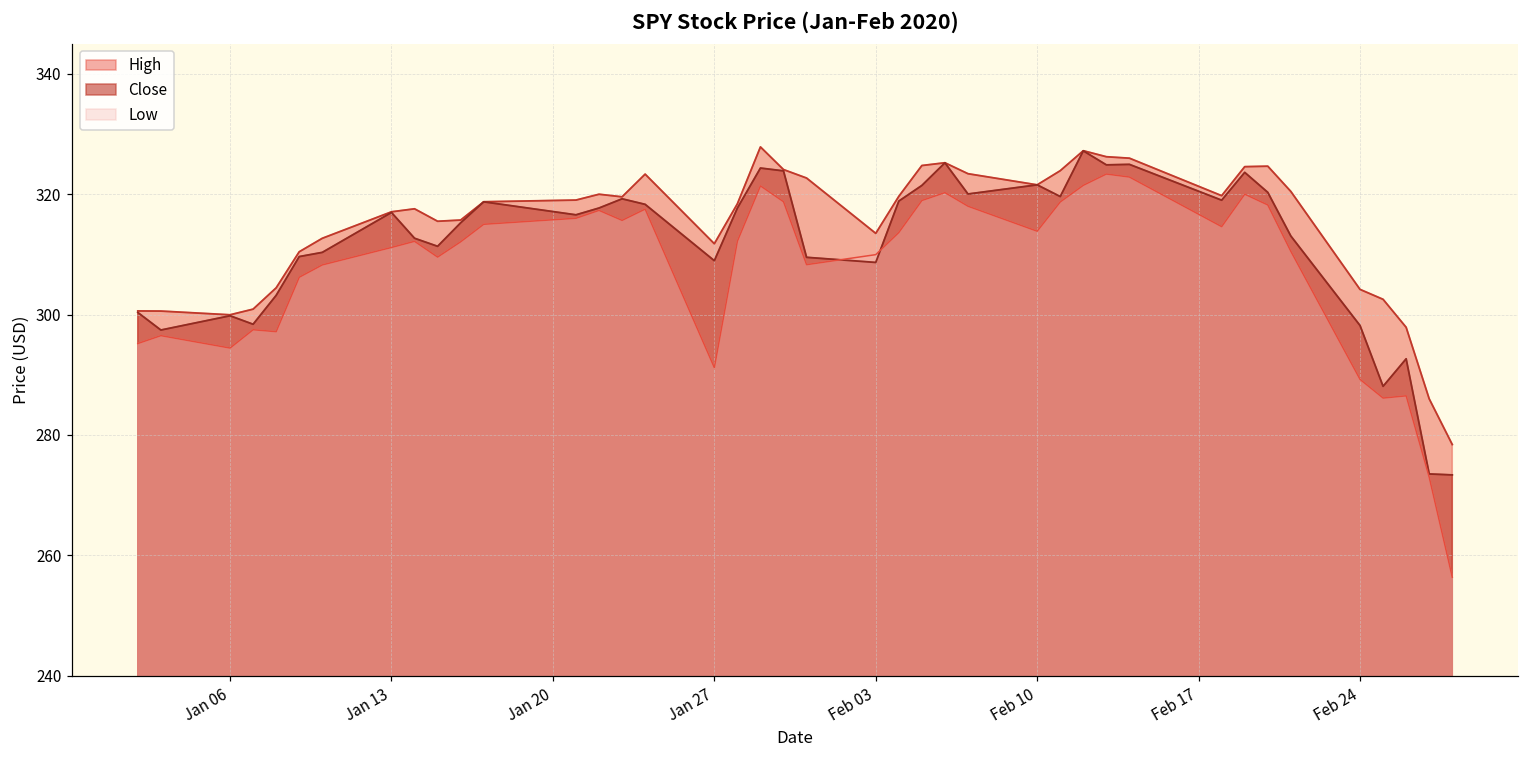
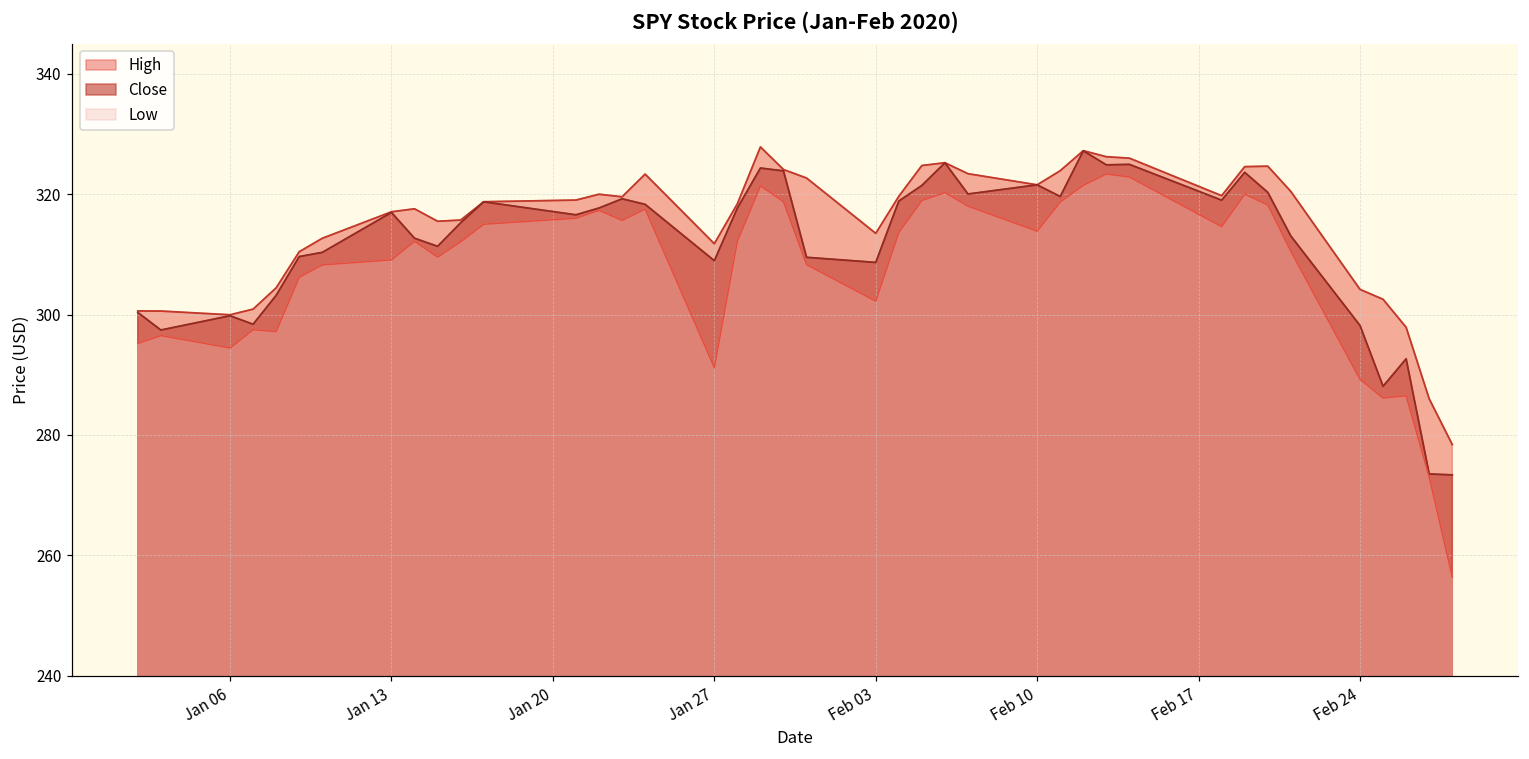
Low, Jan 13: 311 -> 309
Low, Feb 03: 310 -> 302
